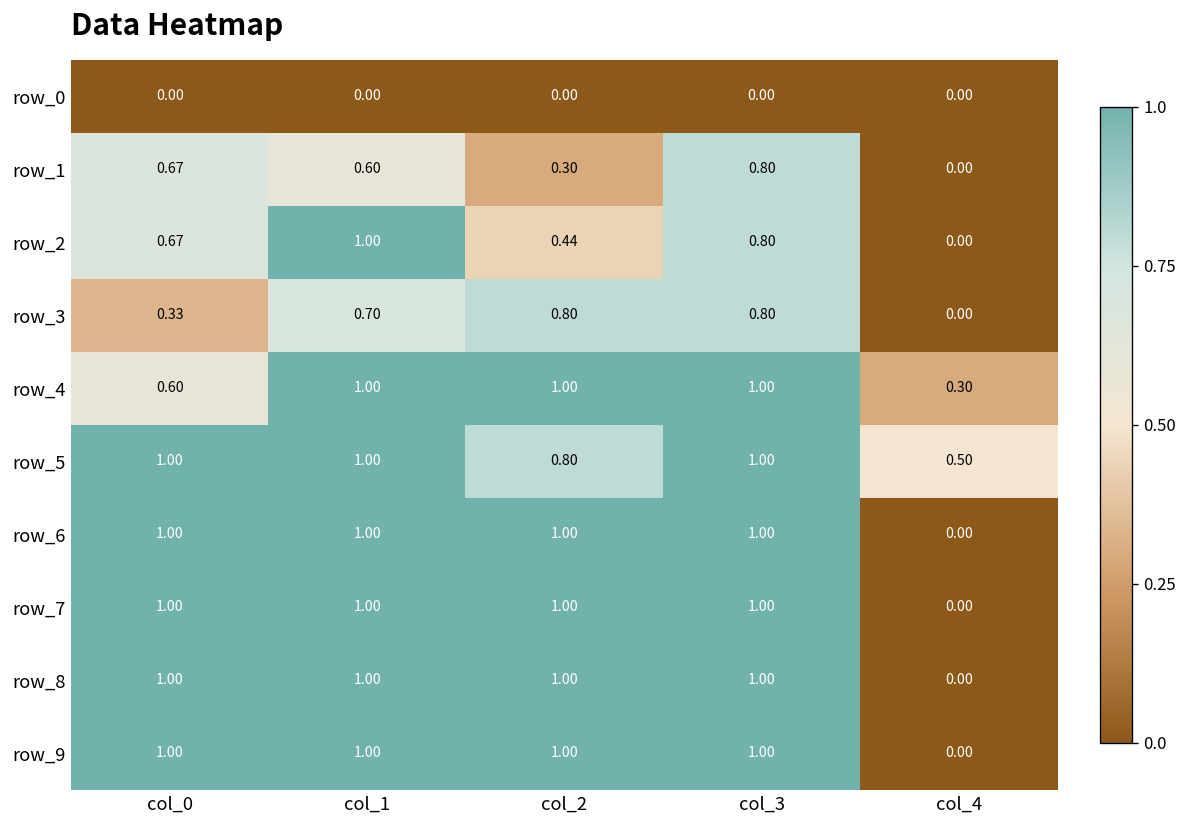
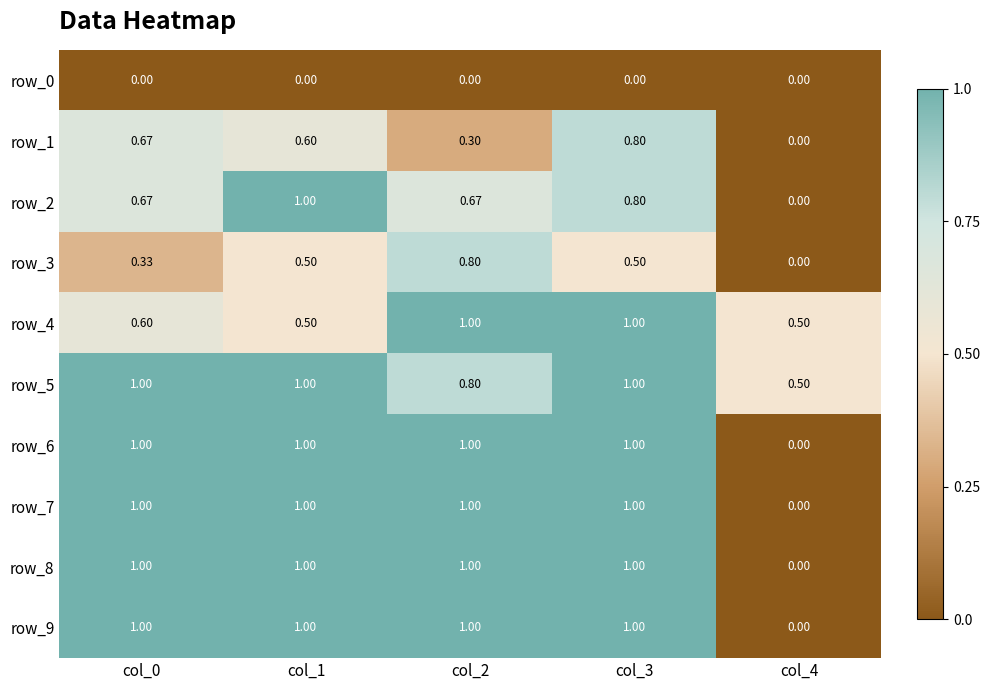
row_2, col_2: 0.44 -> 0.67
row_3, col_1: 0.70 -> 0.50
row_3, col_3: 0.80 -> 0.50
row_4, col_1: 1.00 -> 0.50
row_4, col_4: 0.30 -> 0.50
